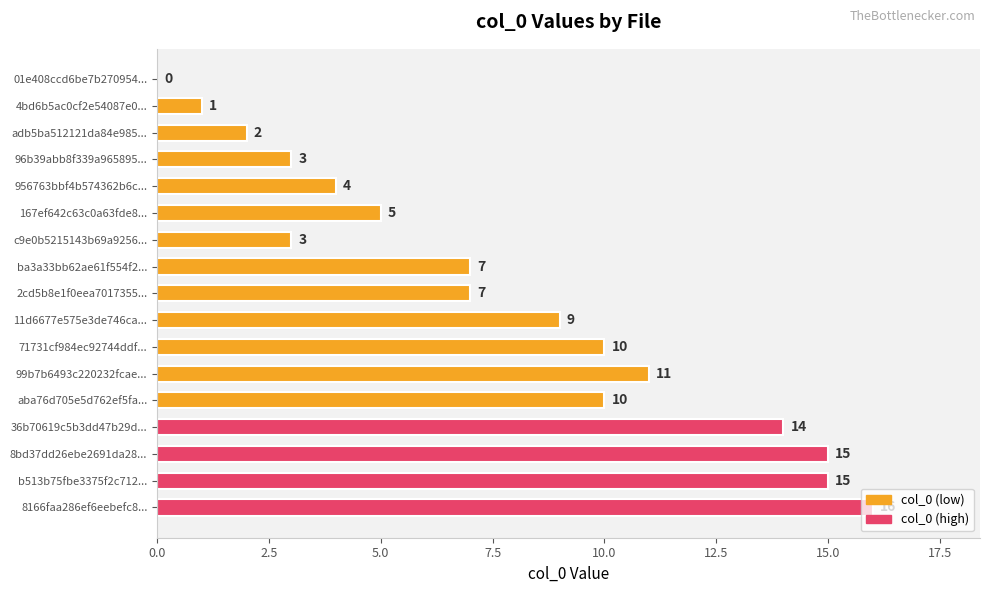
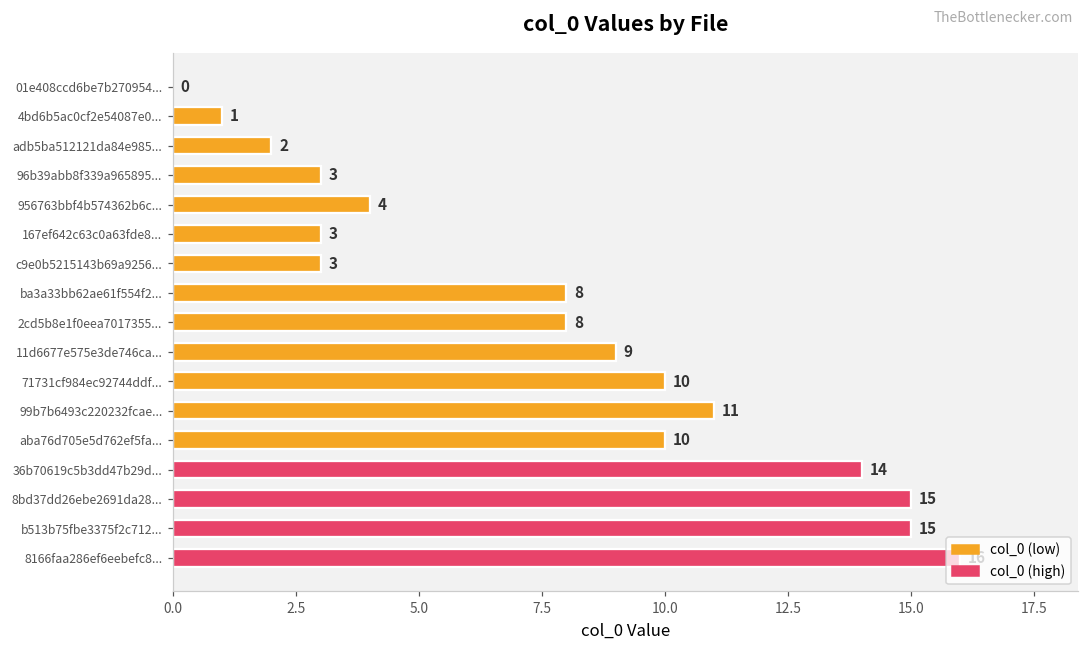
167ef642c63c0a63fde8...: 5 -> 3
ba3a33bb62ae61f554f2...: 7 -> 8
2cd5b8e1f0eea7017355...: 7 -> 8
